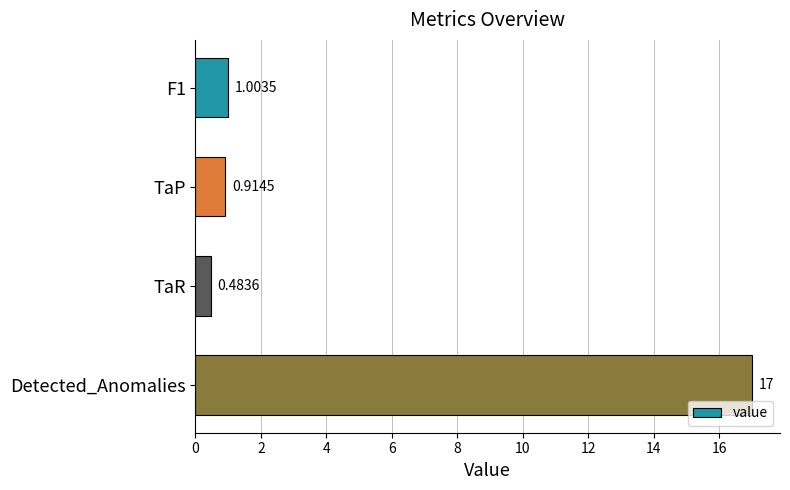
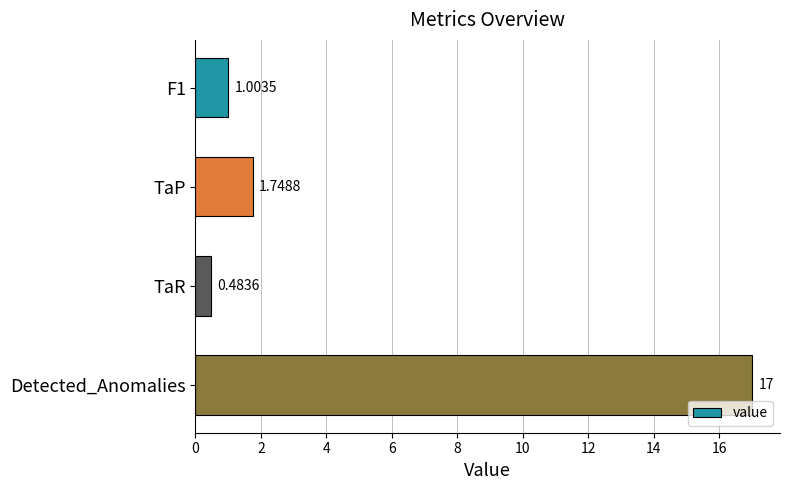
TaP: 0.9145 -> 1.7488
